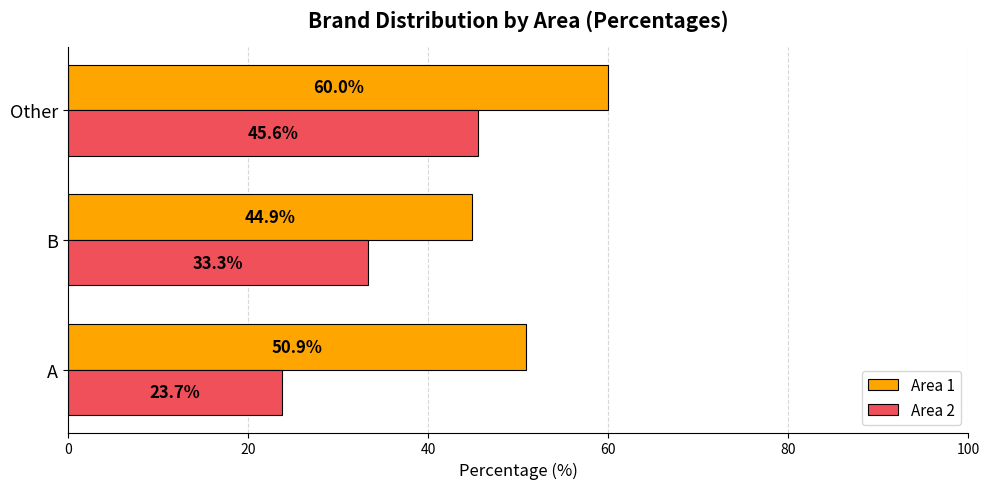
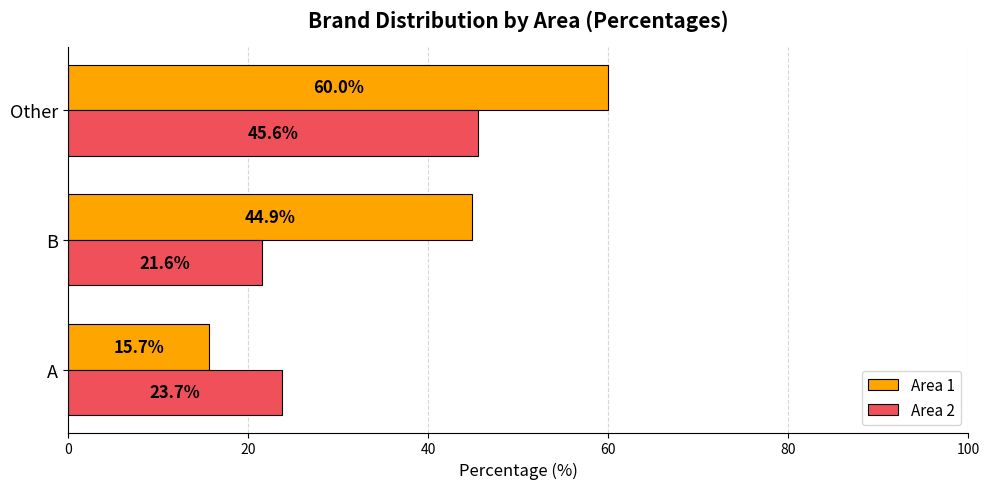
Area 2, B: 33.3% -> 21.6%
Area 1, A: 50.9% -> 15.7%
